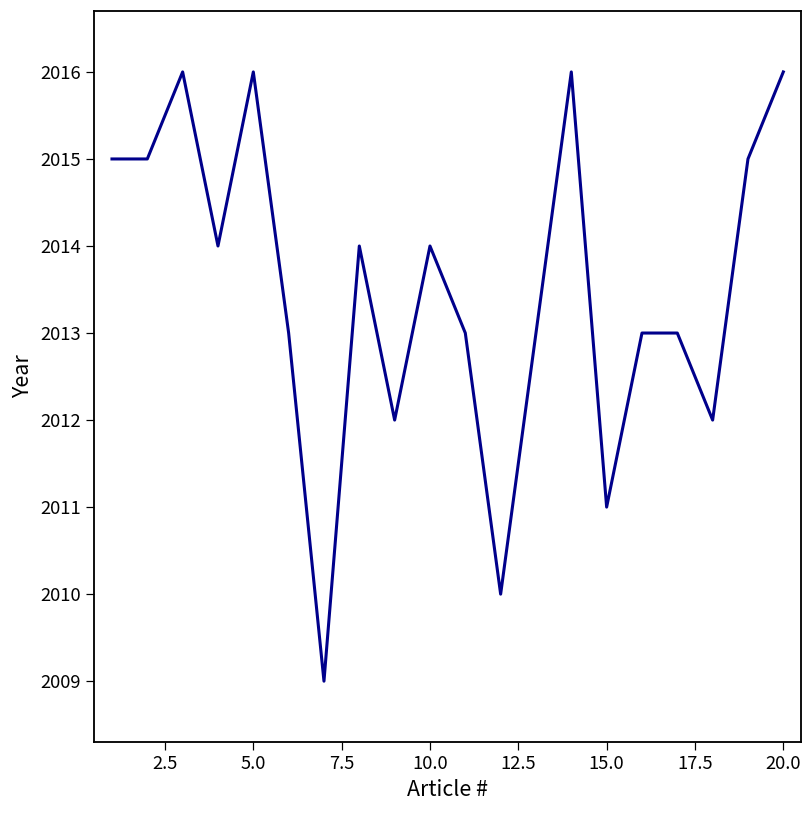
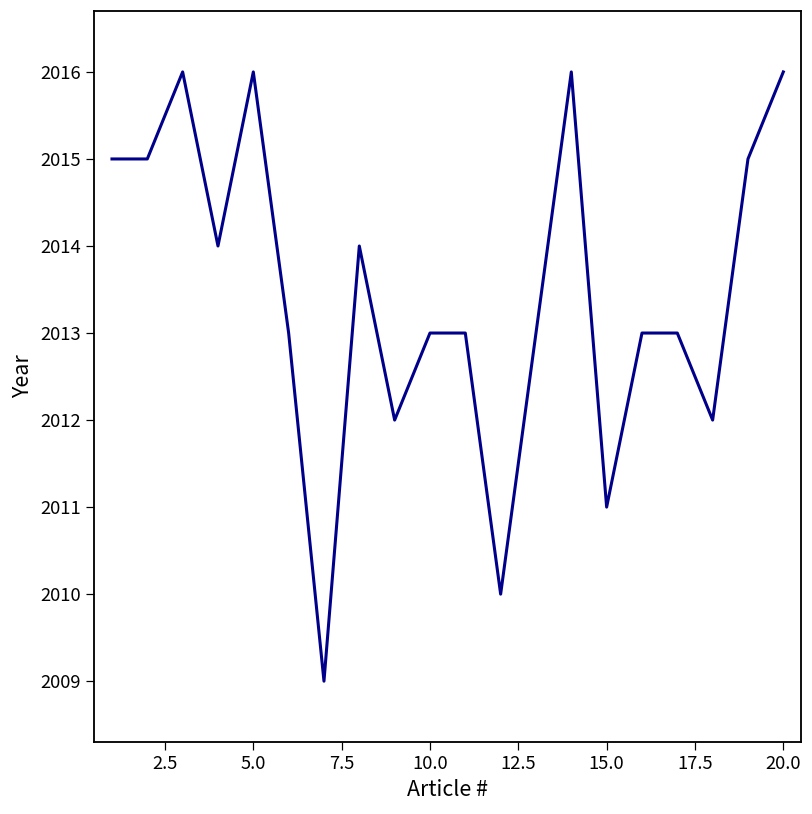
10.0: 2014 -> 2013
